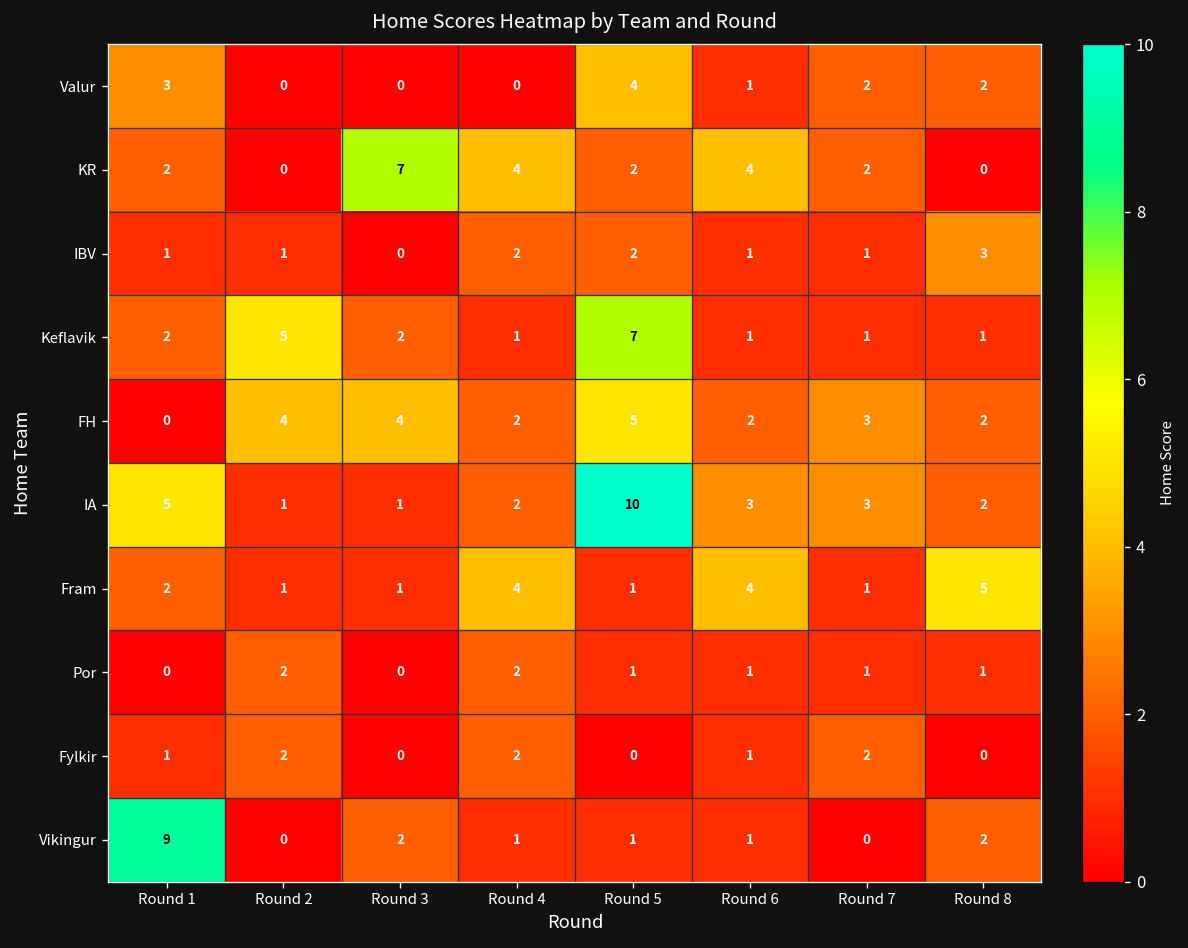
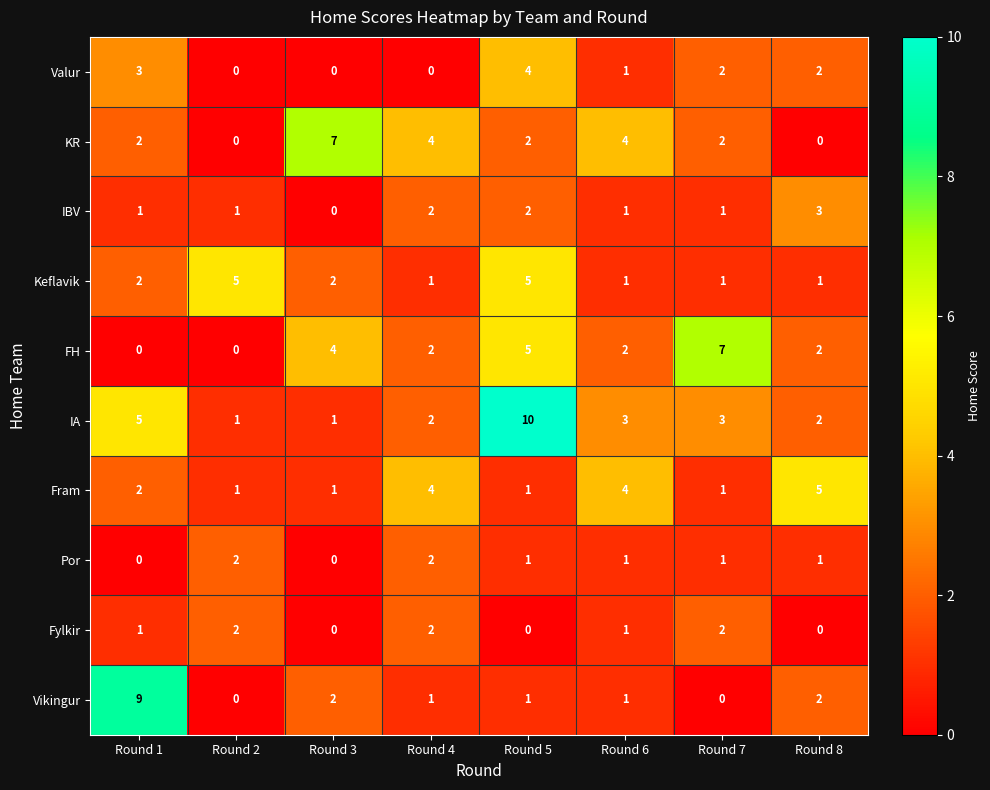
Keflavik, Round 5: 7 -> 5
FH, Round 2: 4 -> 0
FH, Round 7: 3 -> 7
